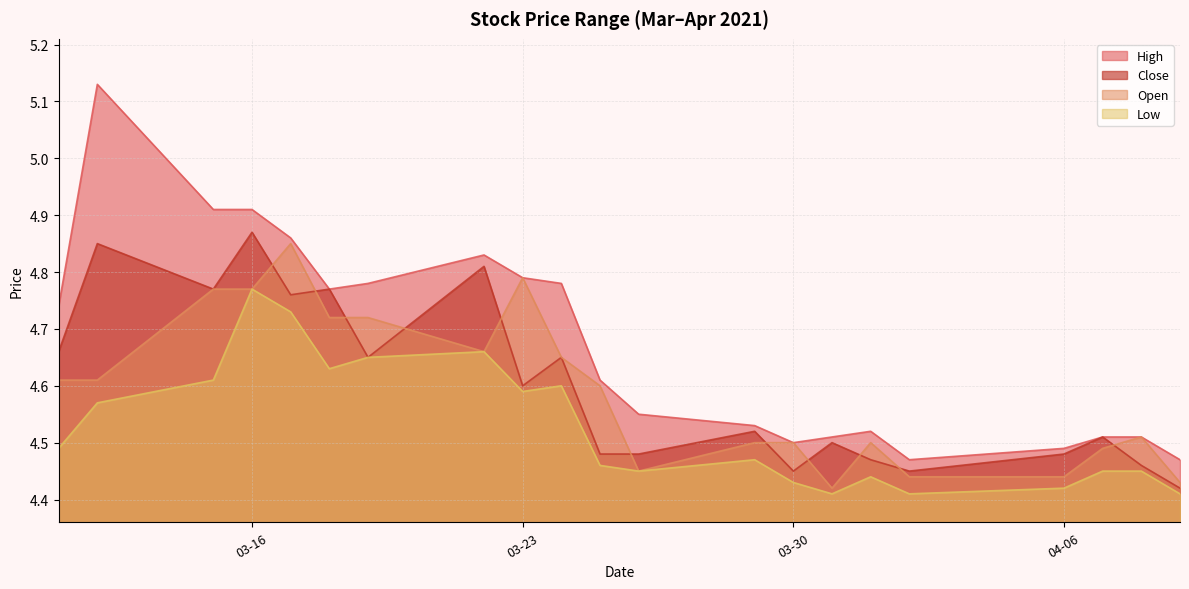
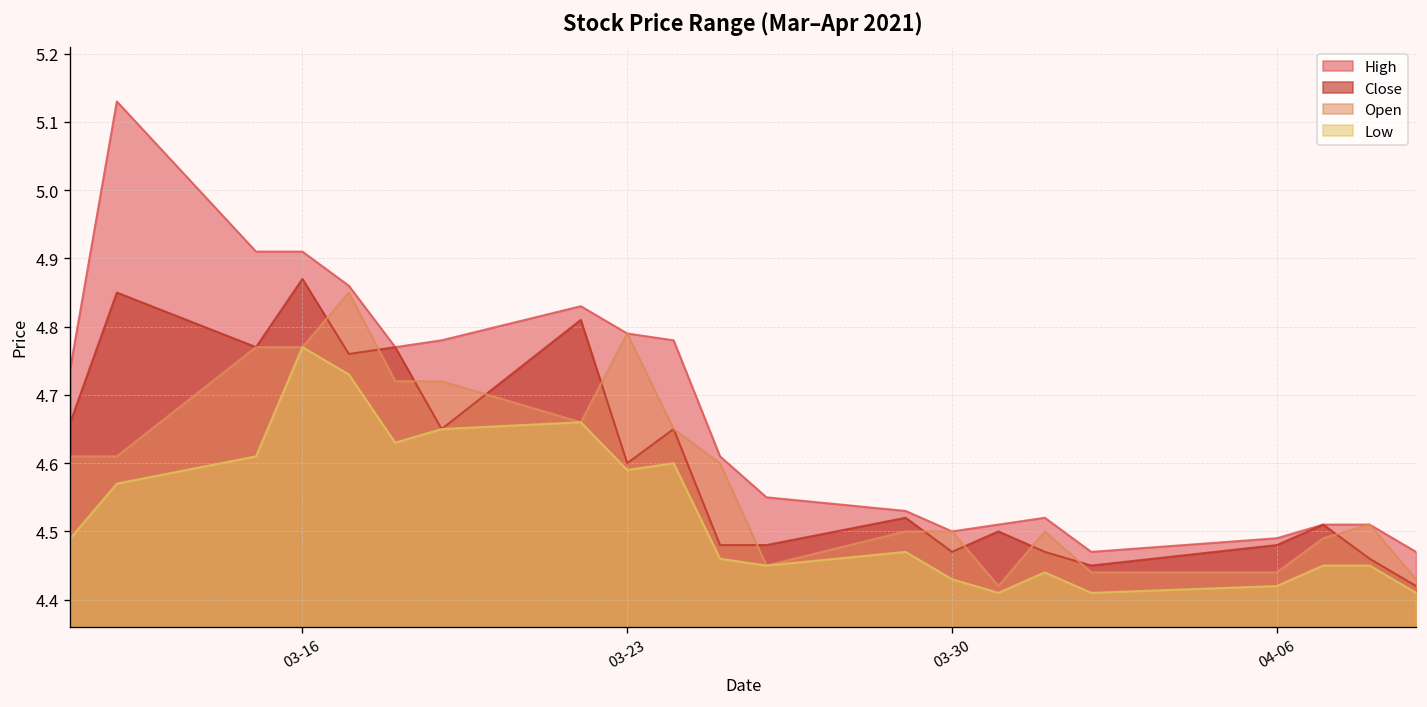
Close, 03-30: 4.45 -> 4.47
